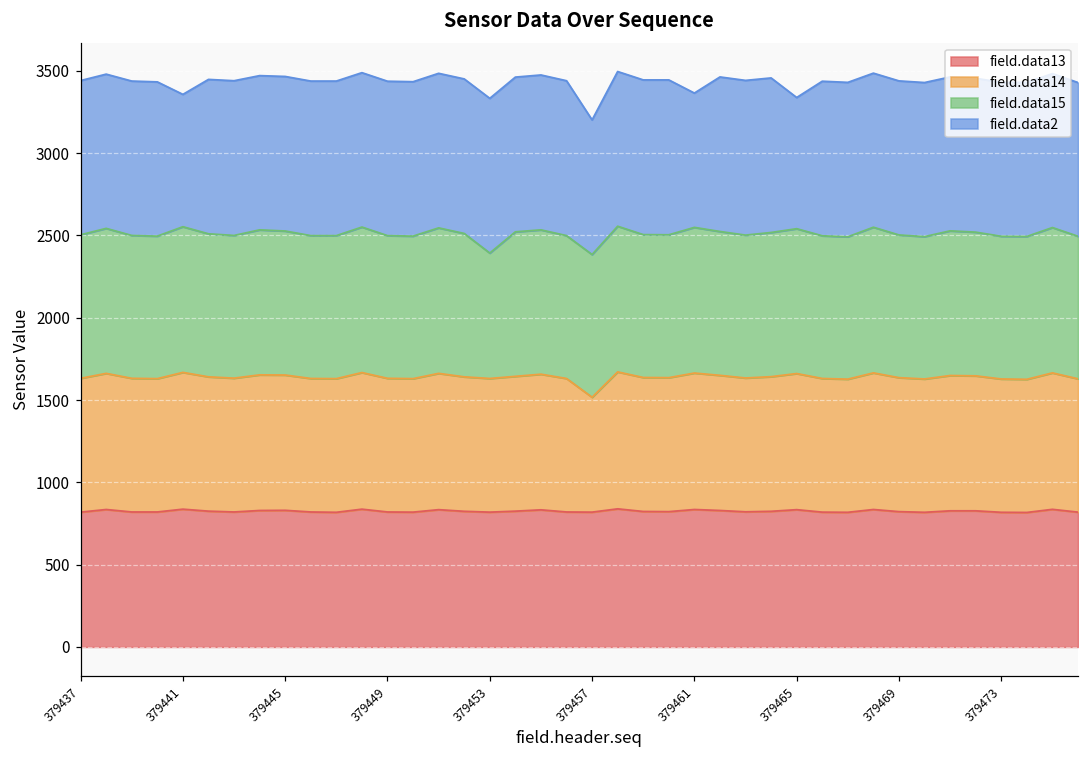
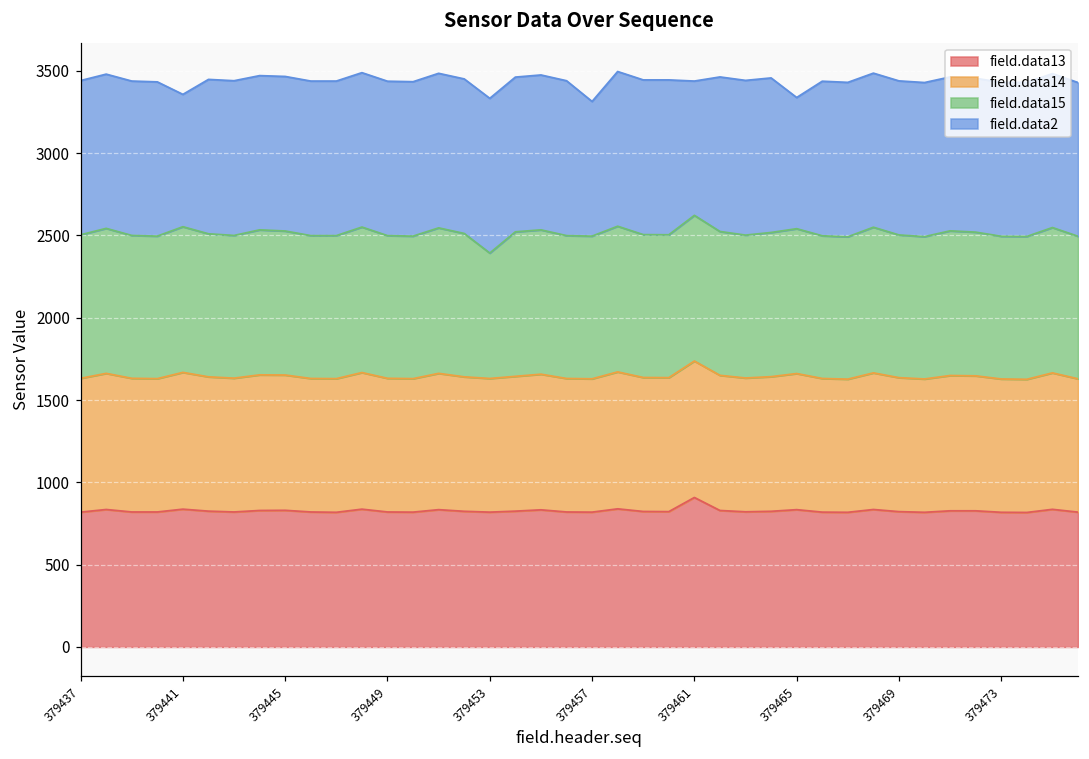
field.data14, 379457: 700 -> 810
field.data13, 379461: 840 -> 910
